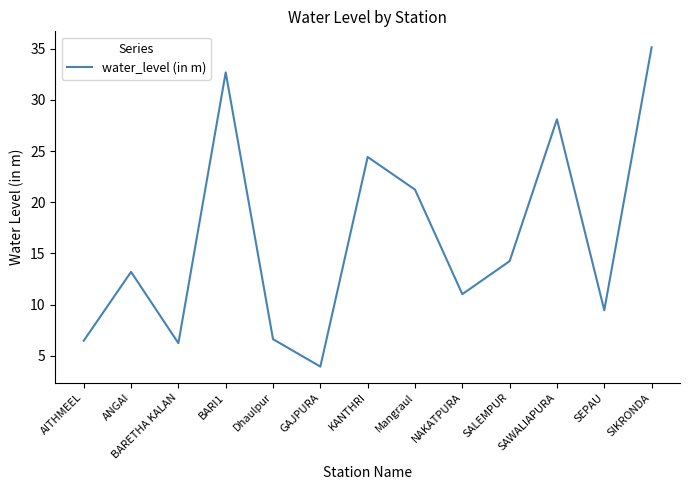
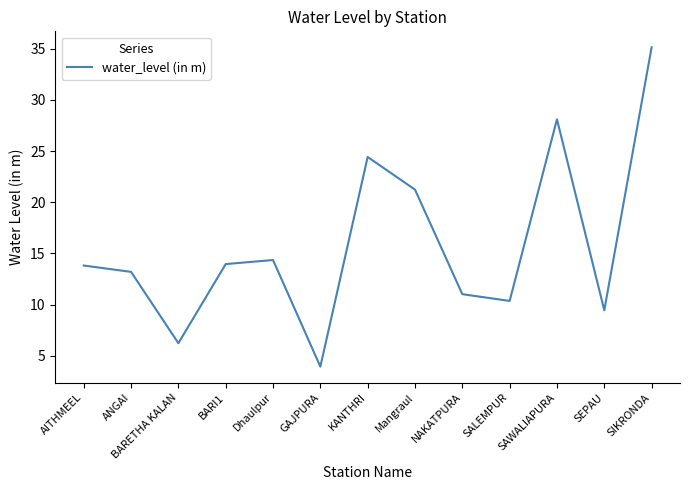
AITHMEEL: 6.5 -> 13.8
BARI1: 32.7 -> 14.0
Dhaulpur: 6.6 -> 14.4
SALEMPUR: 14.2 -> 10.4
